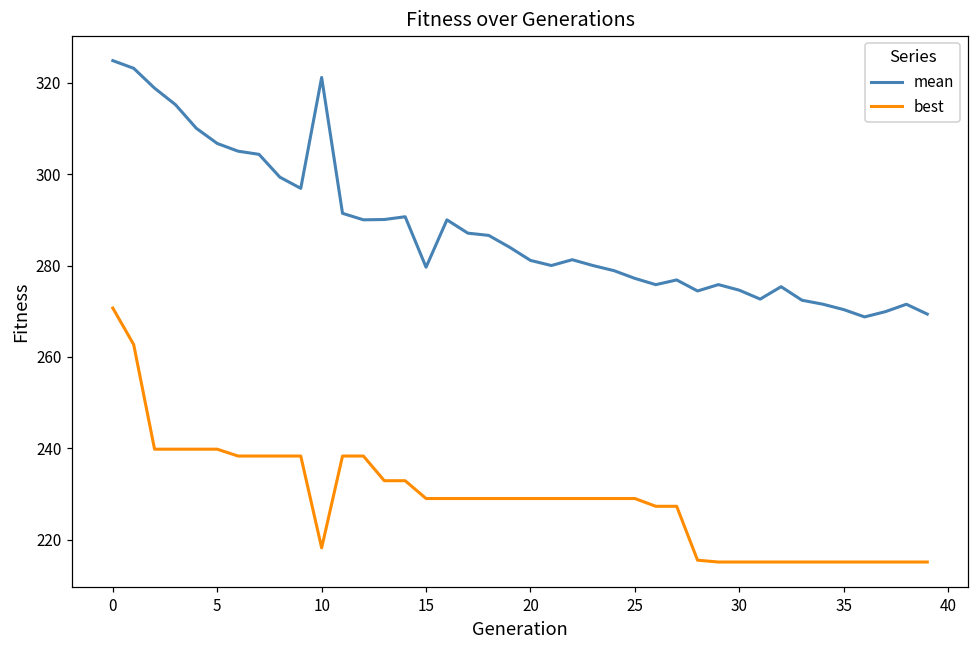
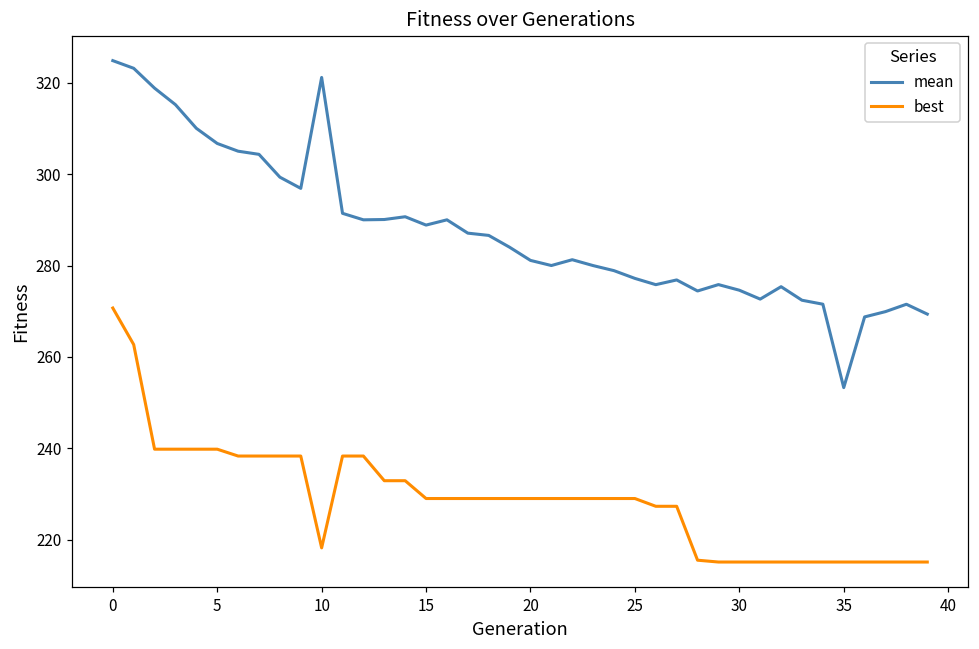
mean, 15: 280 -> 289
mean, 35: 270 -> 253
